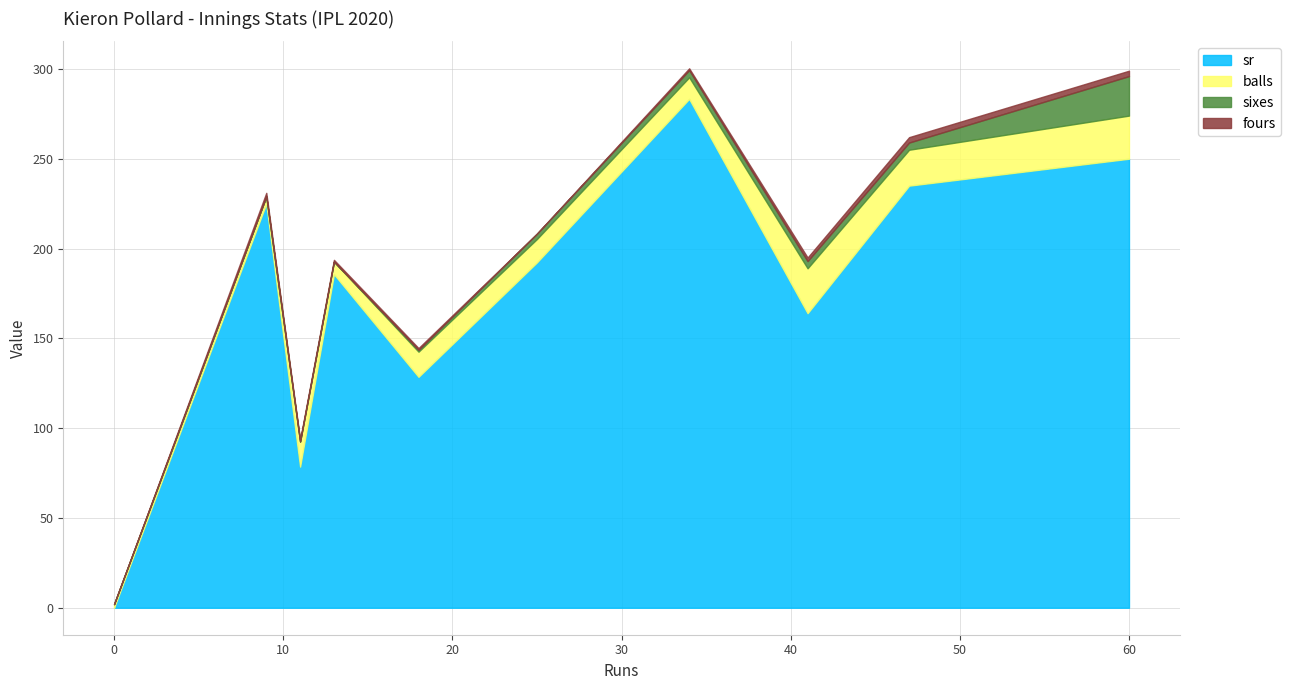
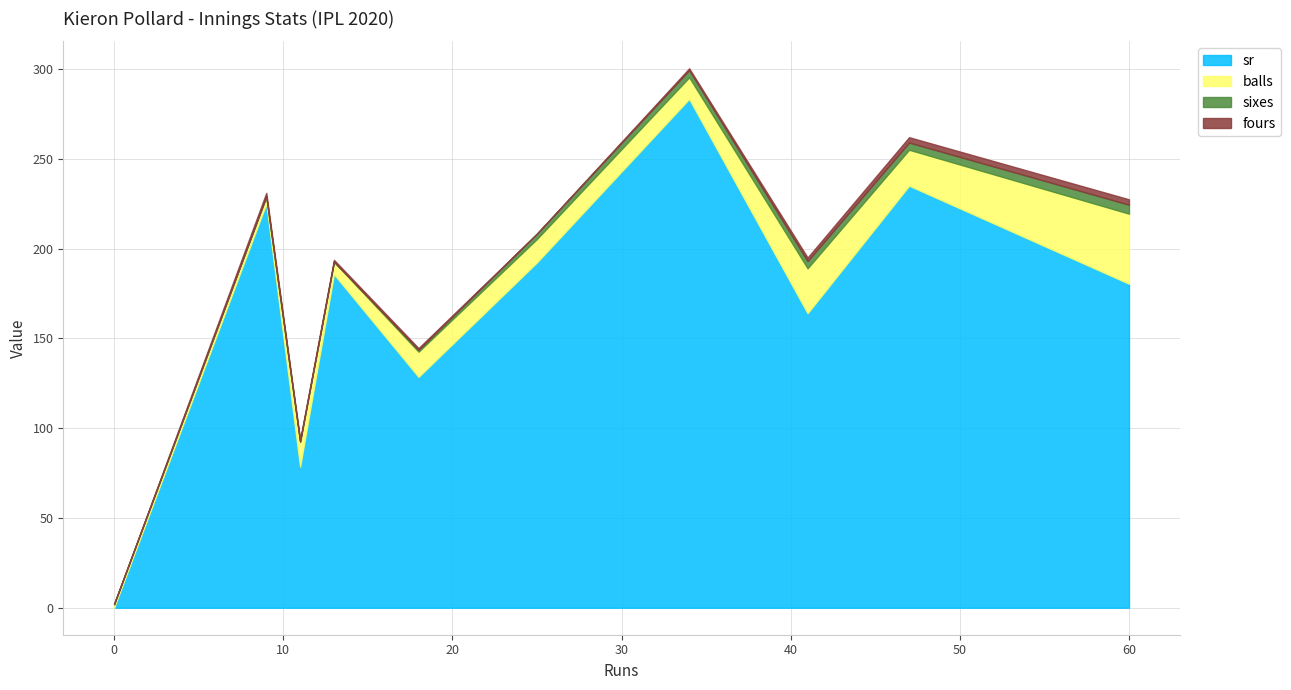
sr, 60: 250 -> 180
balls, 60: 24 -> 39
sixes, 60: 22 -> 5
